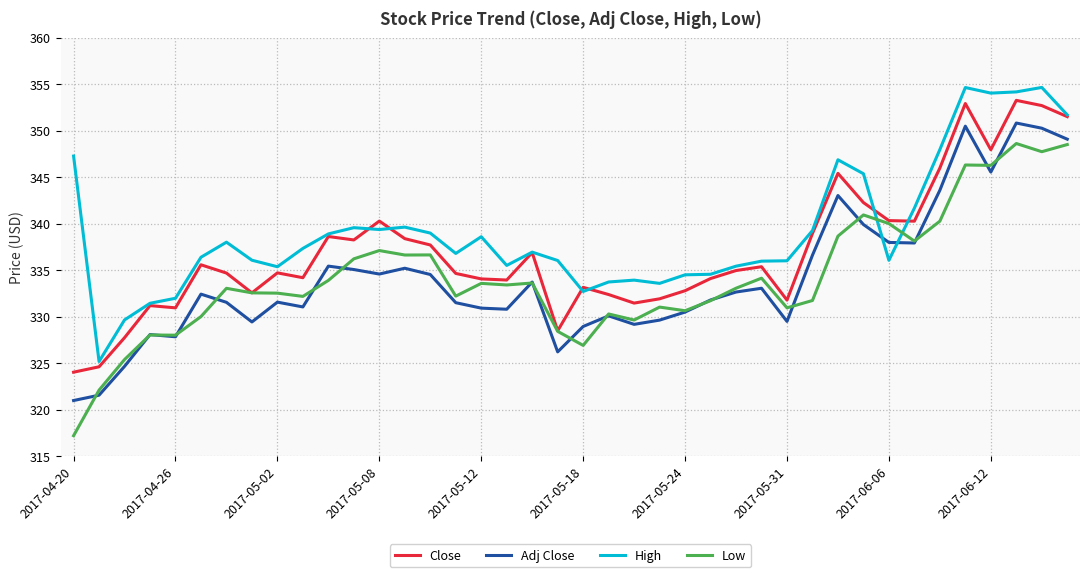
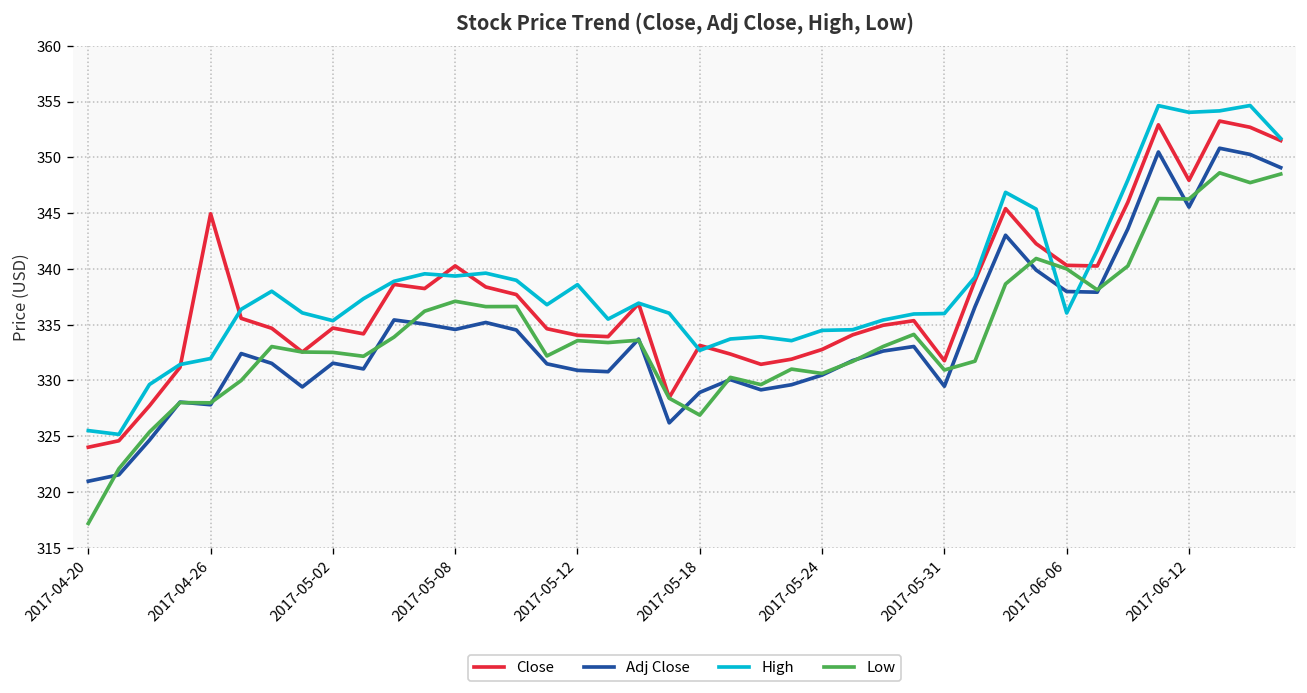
High, 2017-04-20: 347 -> 326
Close, 2017-04-26: 331 -> 345
